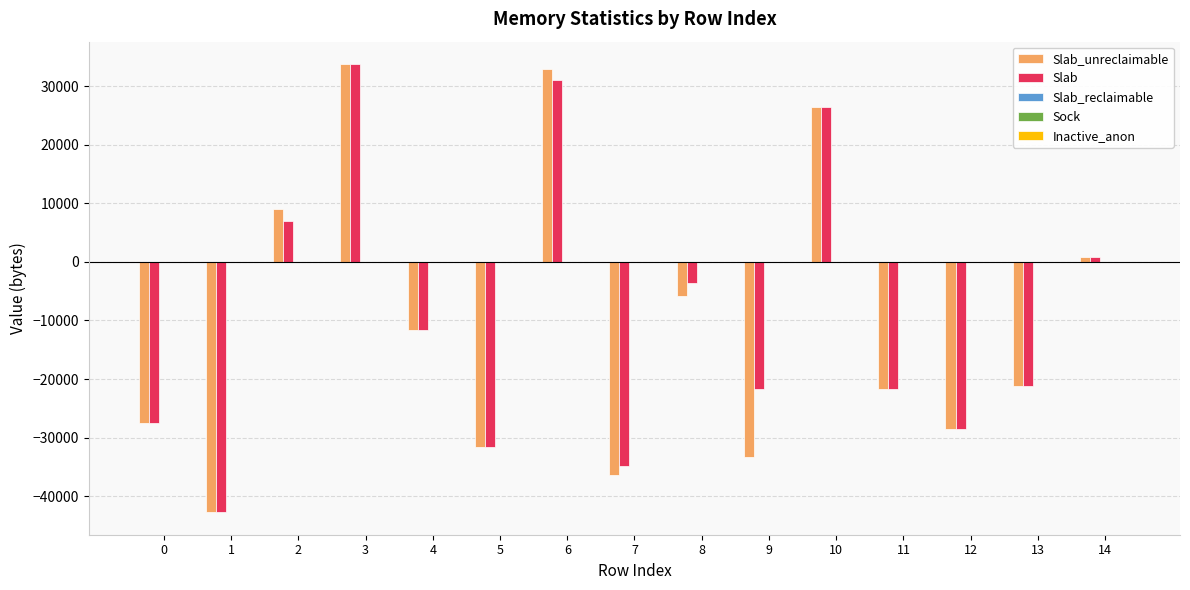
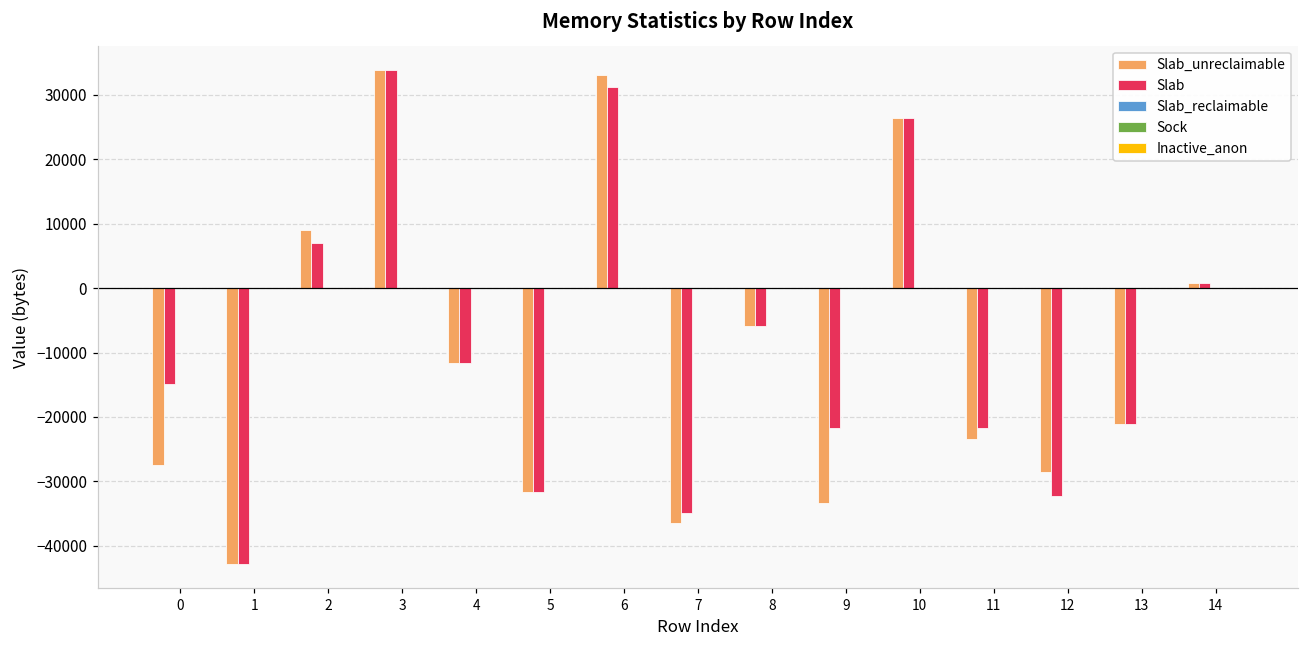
Slab, 0: -27000 -> -15000
Slab, 8: -4000 -> -6000
Slab_unreclaimable, 11: -22000 -> -23000
Slab, 12: -29000 -> -32000
